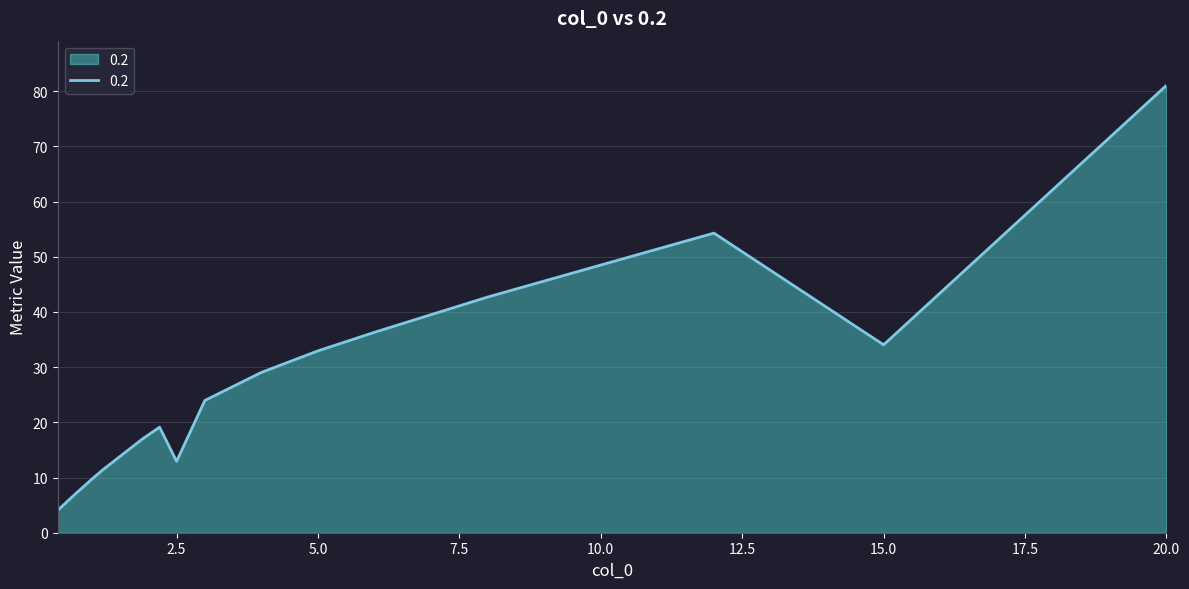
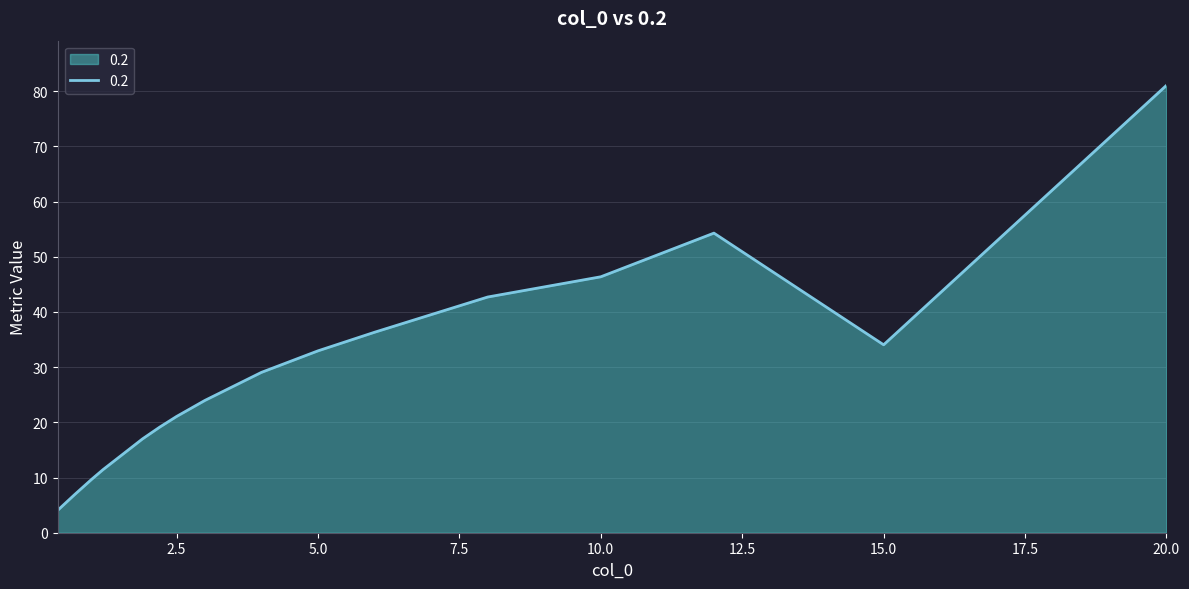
2.5: 13 -> 21
10.0: 49 -> 46
